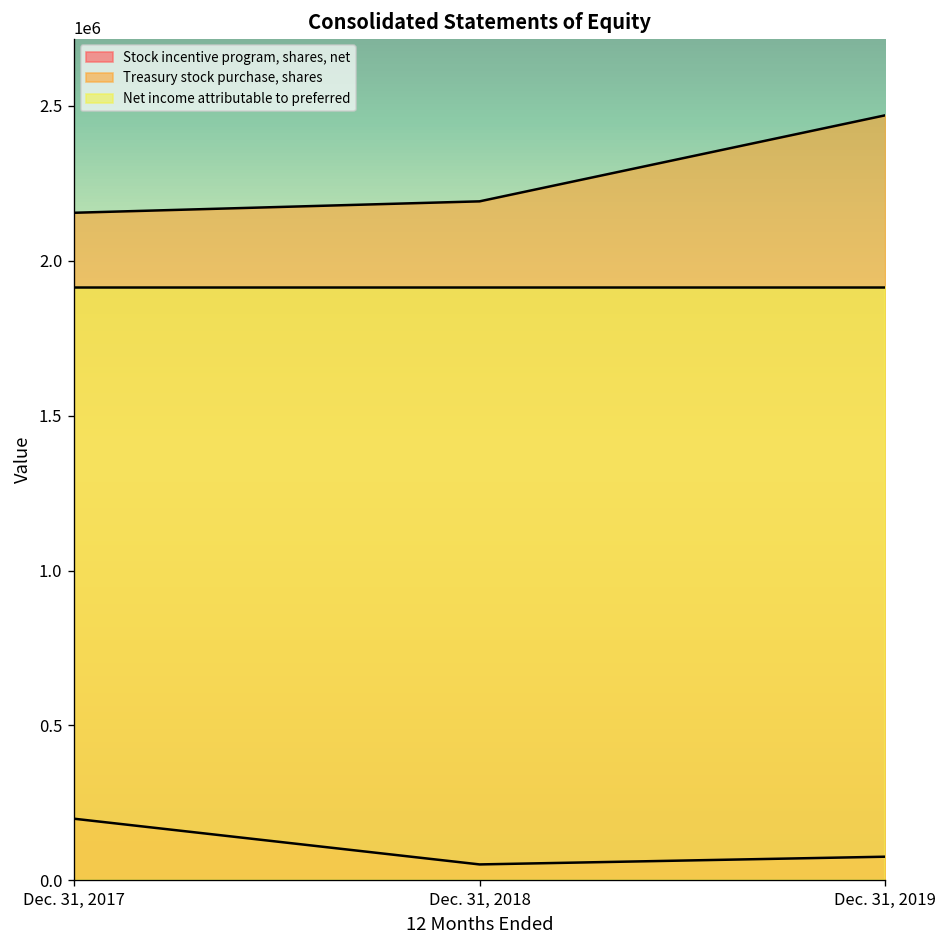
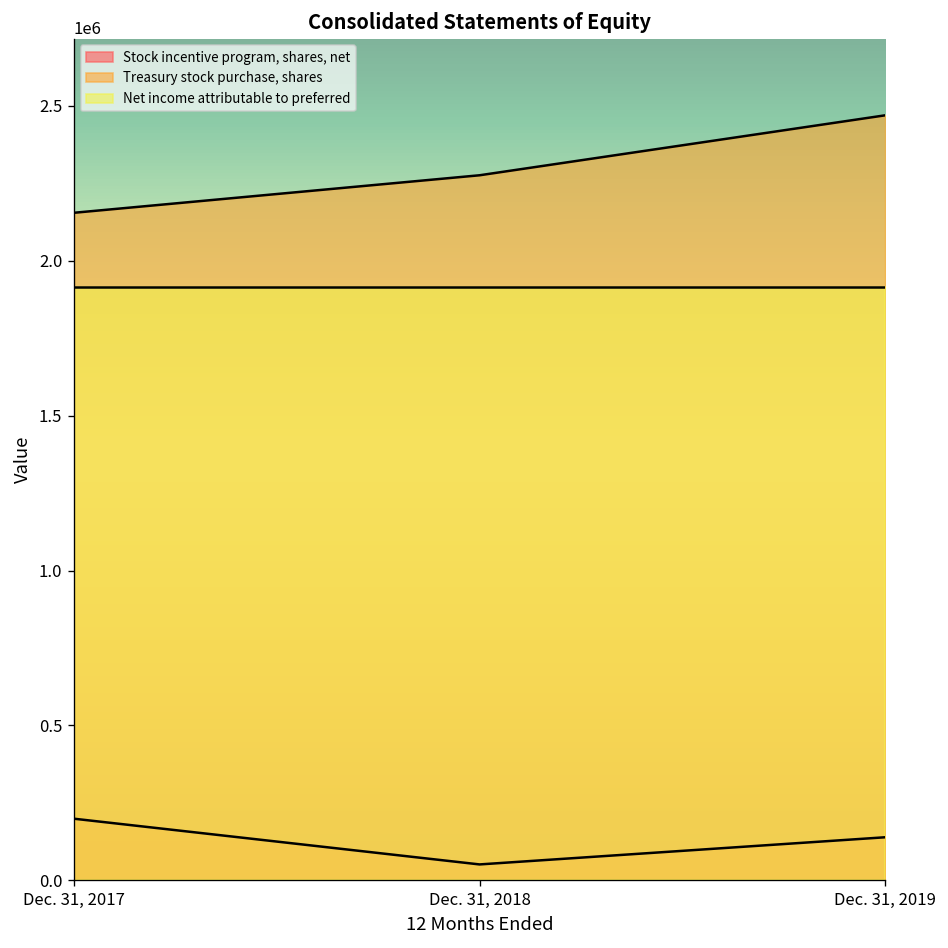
Treasury stock purchase, shares, Dec. 31, 2018: 2190000 -> 2280000
Stock incentive program, shares, net, Dec. 31, 2019: 80000 -> 140000
